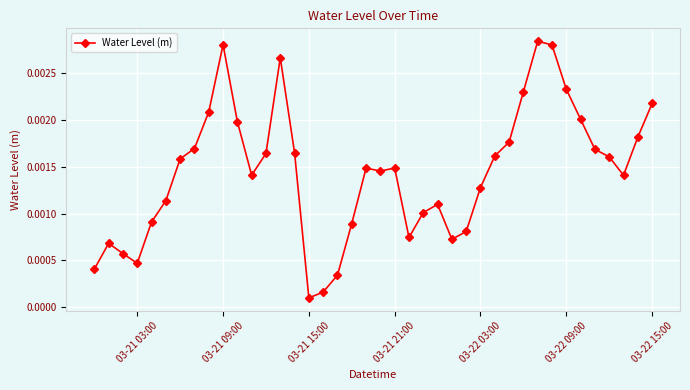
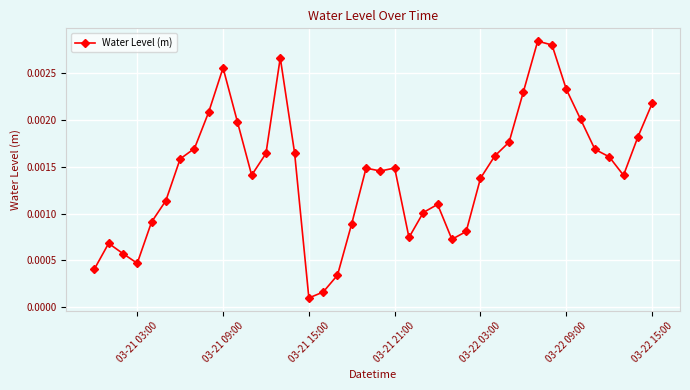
03-21 09:00: 0.0028 -> 0.0026
03-22 03:00: 0.0013 -> 0.0014
